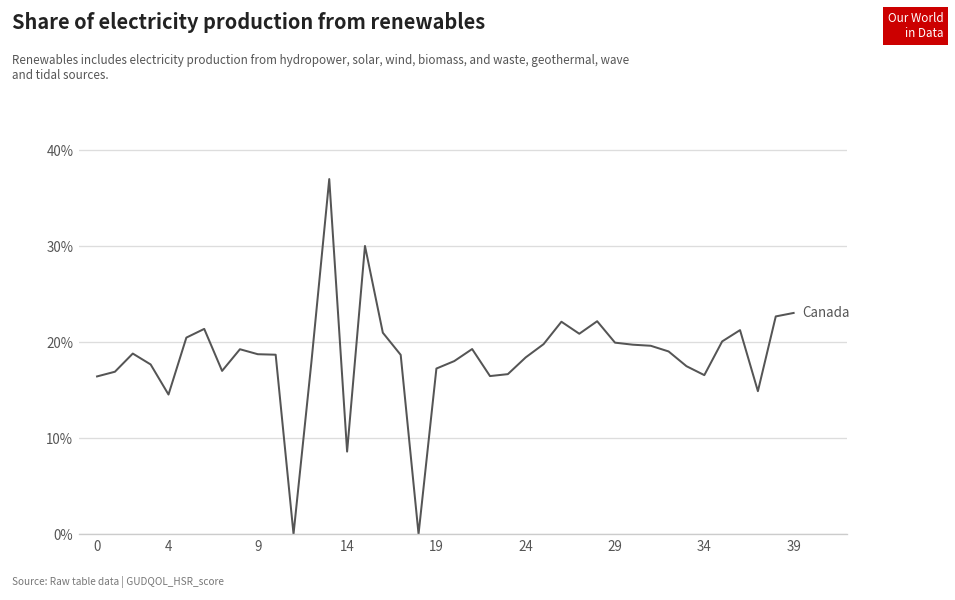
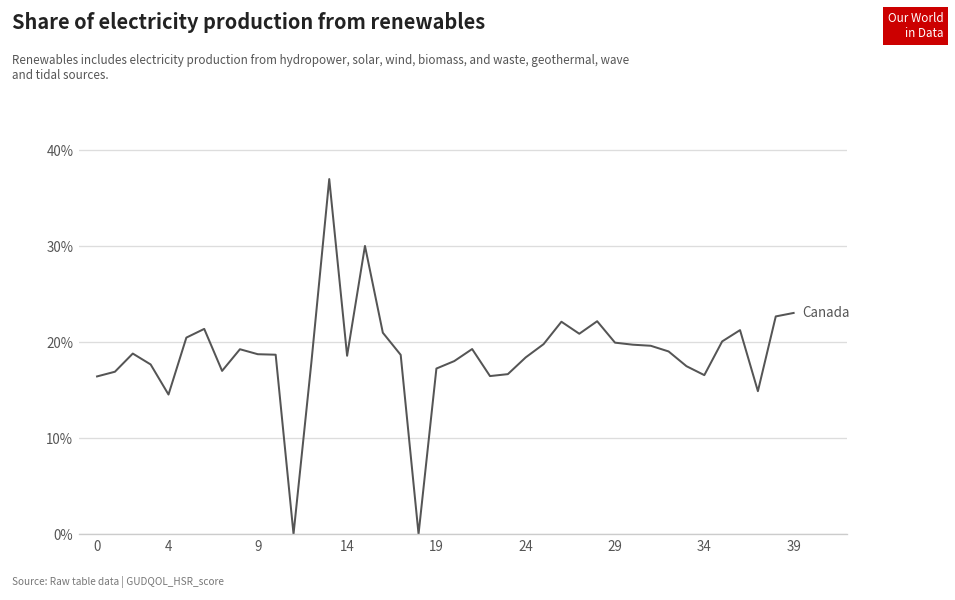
14: 9% -> 19%
